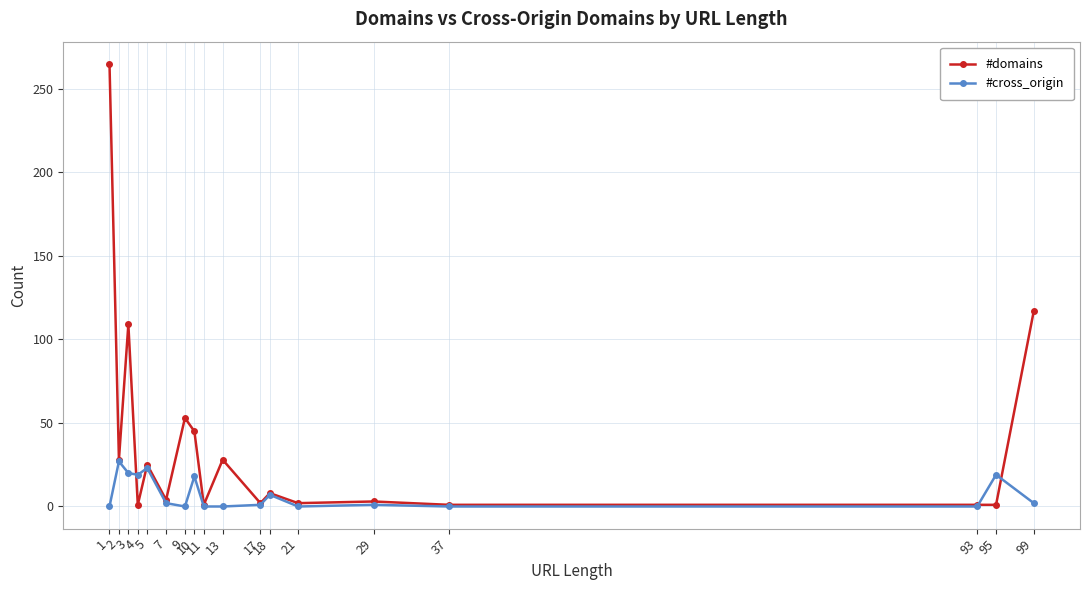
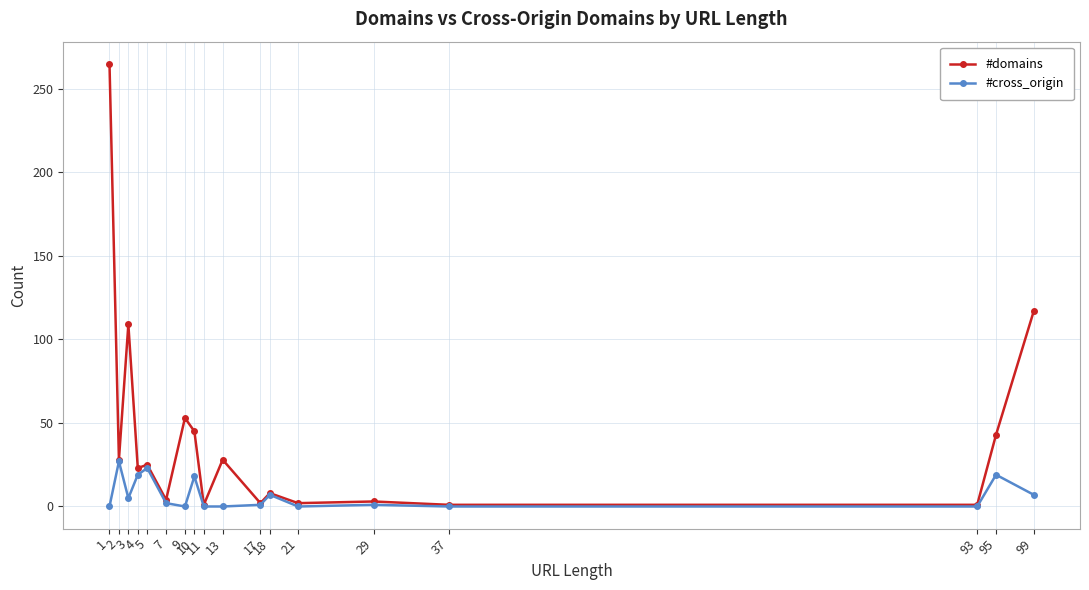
#cross_origin, 3: 20 -> 5
#domains, 4: 1 -> 23
#domains, 95: 1 -> 43
#cross_origin, 99: 2 -> 7
